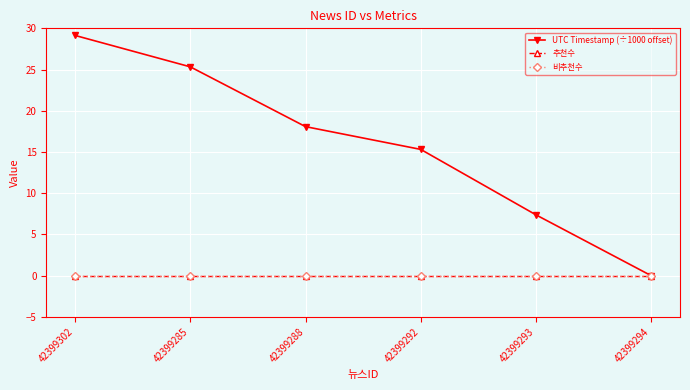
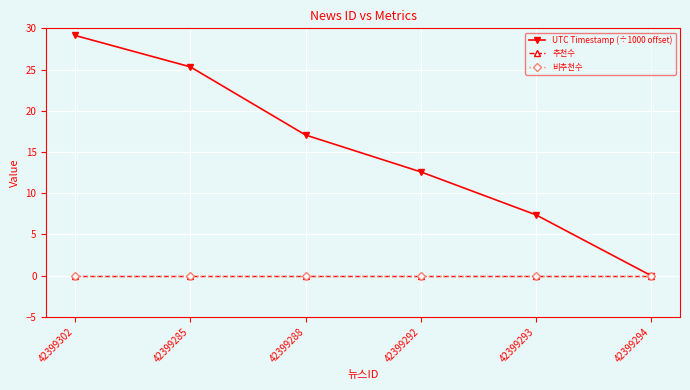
UTC Timestamp (÷1000 offset), 42399288: 18 -> 17
UTC Timestamp (÷1000 offset), 42399292: 15 -> 13
